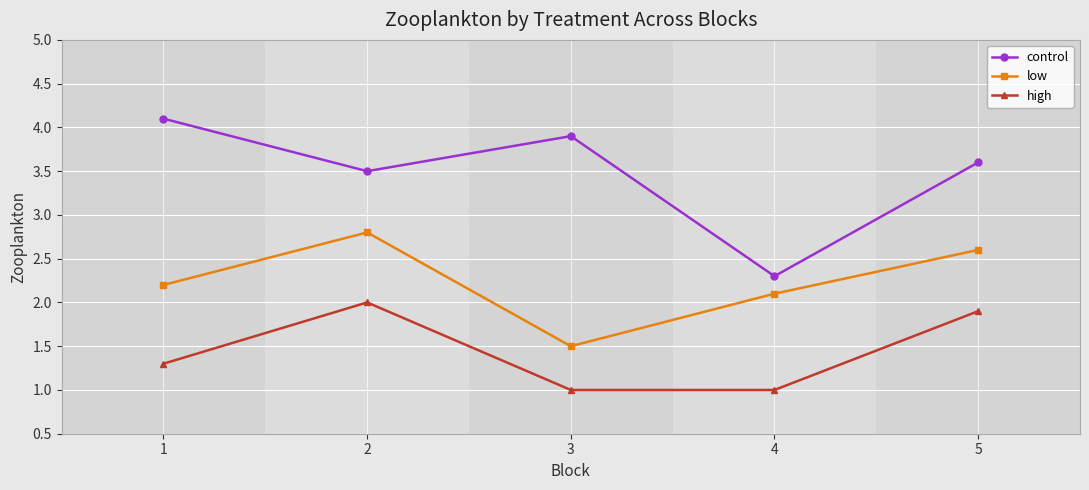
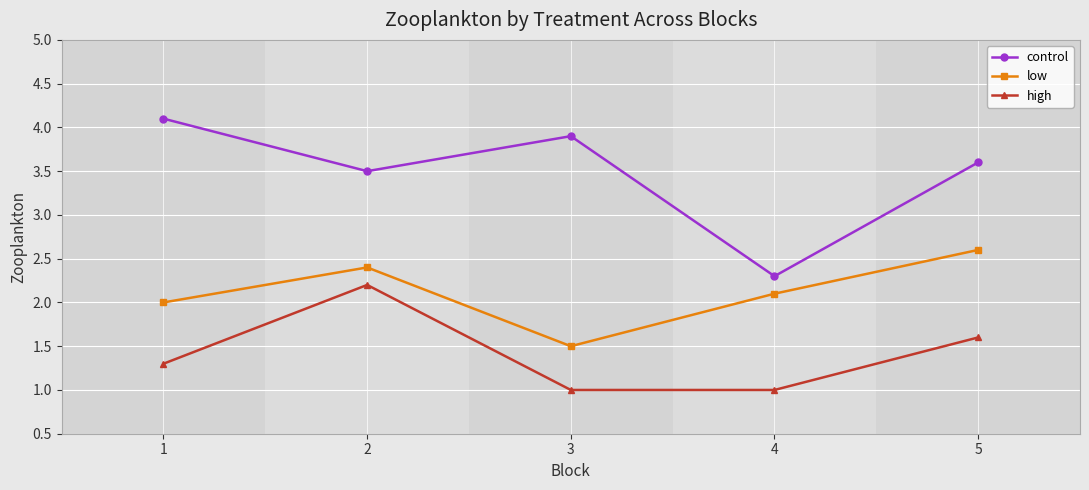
low, 1: 2.2 -> 2.0
low, 2: 2.8 -> 2.4
high, 2: 2.0 -> 2.2
high, 5: 1.9 -> 1.6
